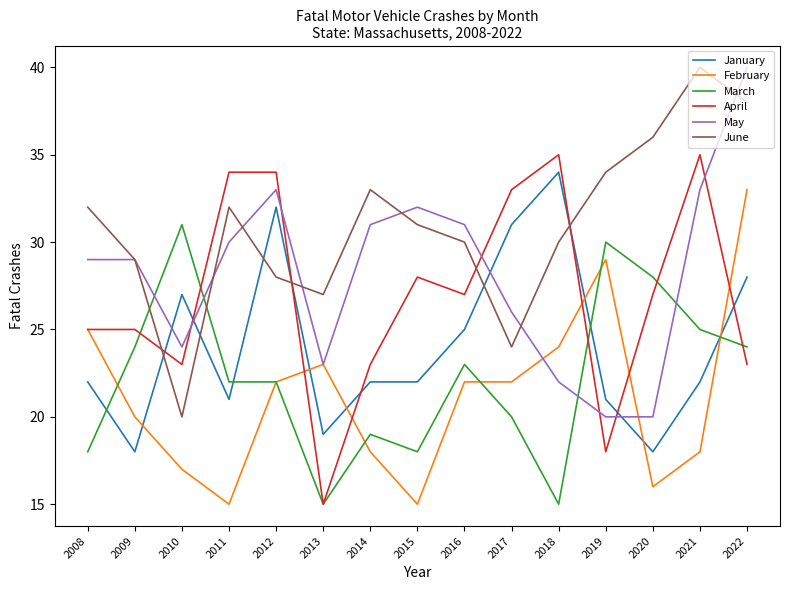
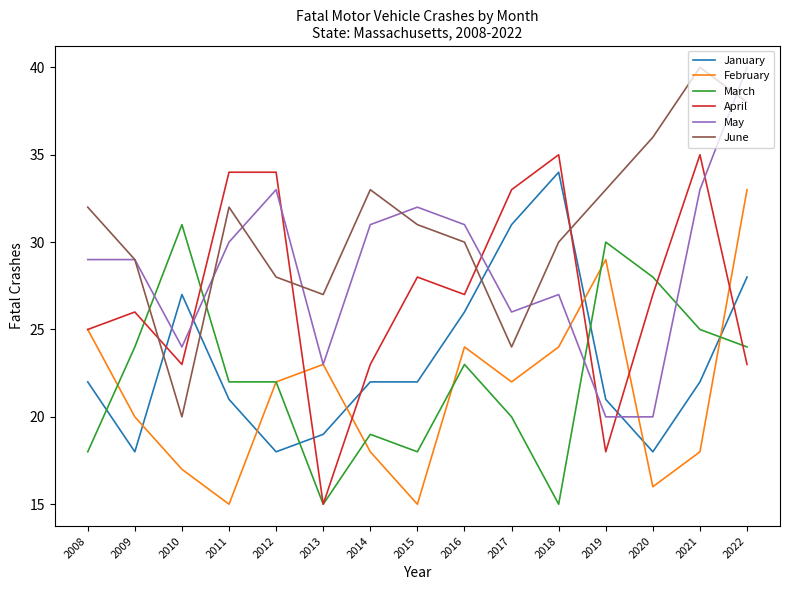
April, 2009: 25 -> 26
January, 2012: 32 -> 18
January, 2016: 25 -> 26
February, 2016: 22 -> 24
May, 2018: 22 -> 27
June, 2019: 34 -> 33
